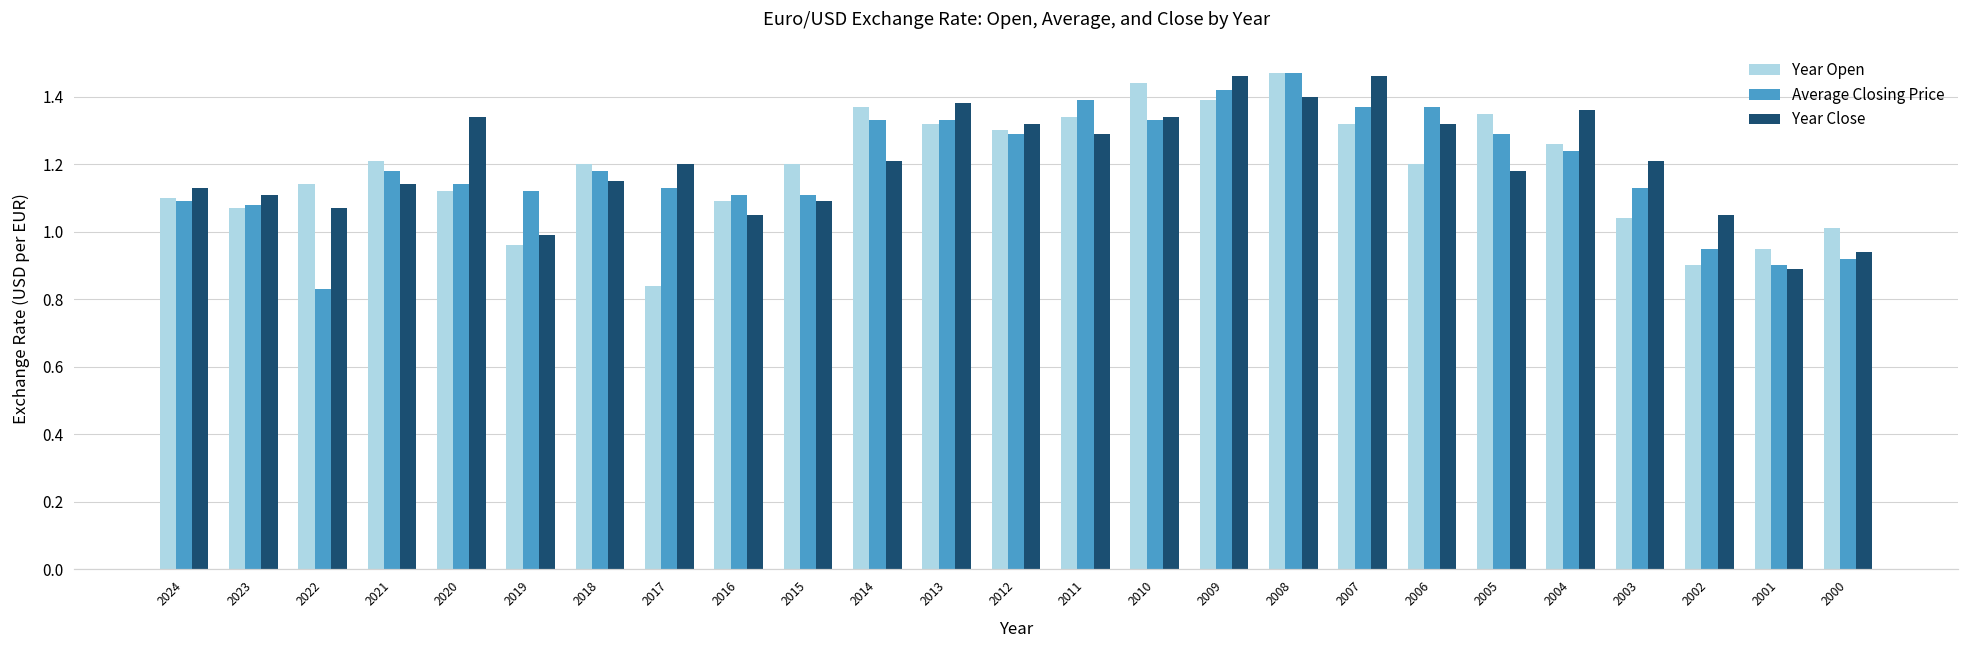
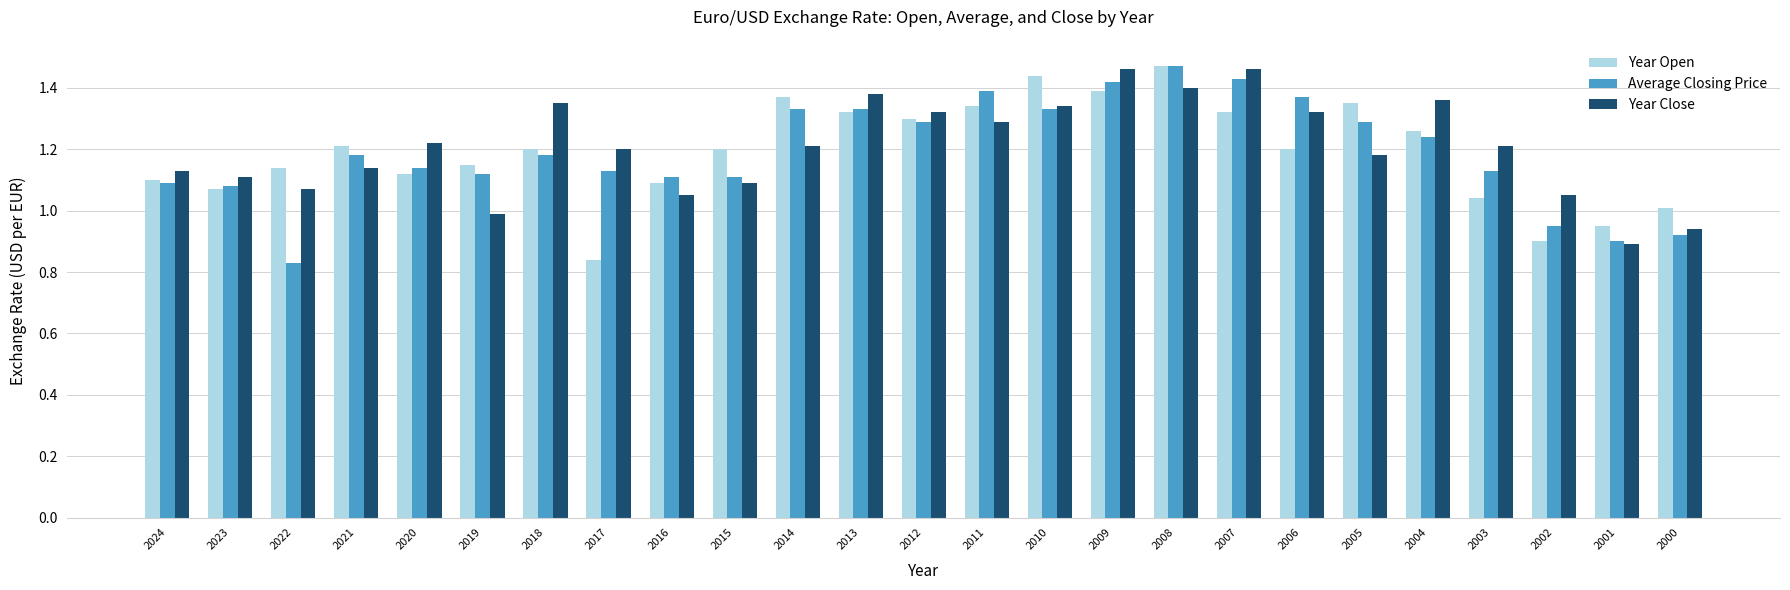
Year Close, 2020: 1.34 -> 1.22
Year Open, 2019: 0.96 -> 1.15
Year Close, 2018: 1.15 -> 1.35
Average Closing Price, 2007: 1.37 -> 1.43
